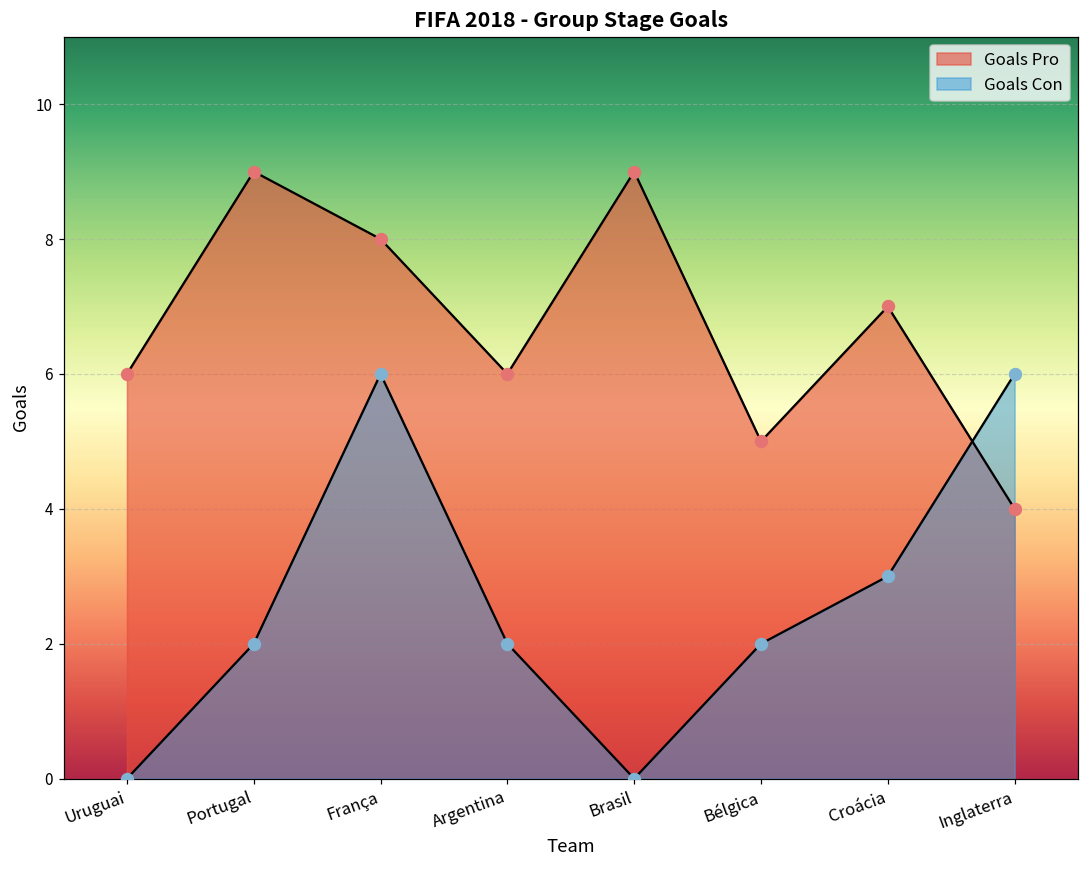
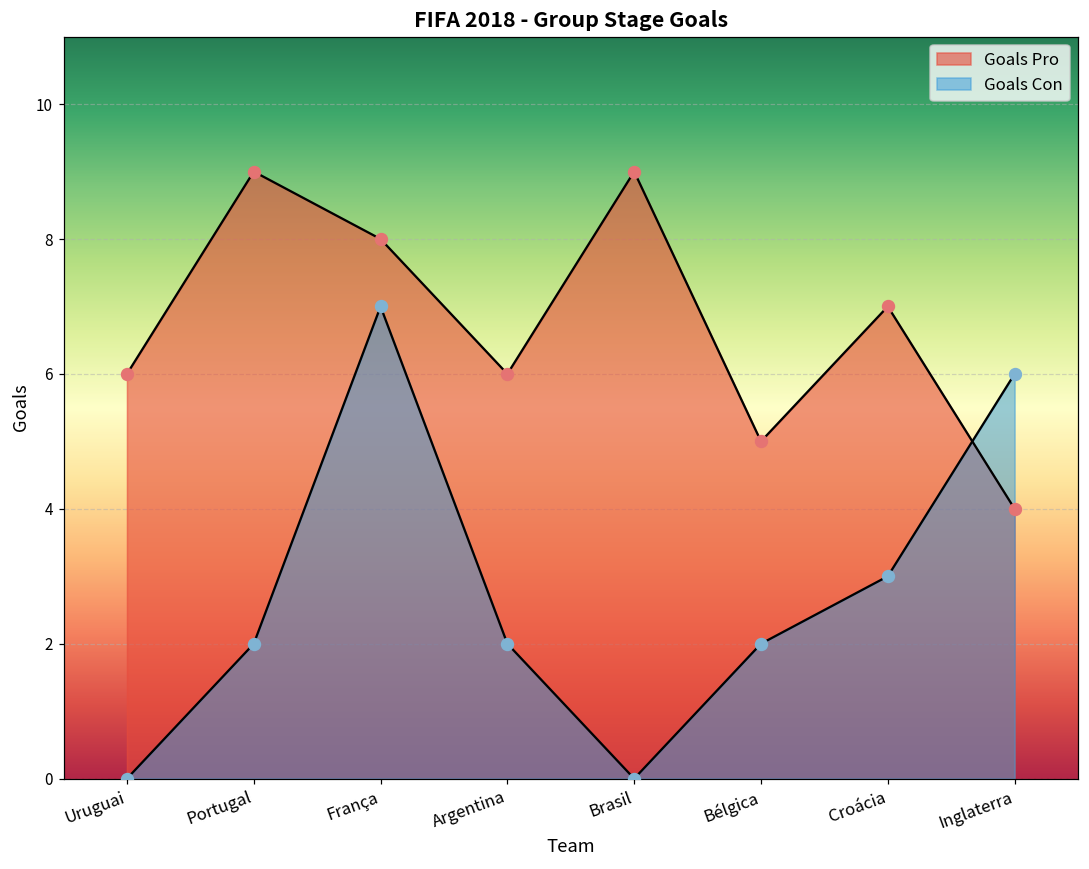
Goals Con, França: 6 -> 7
